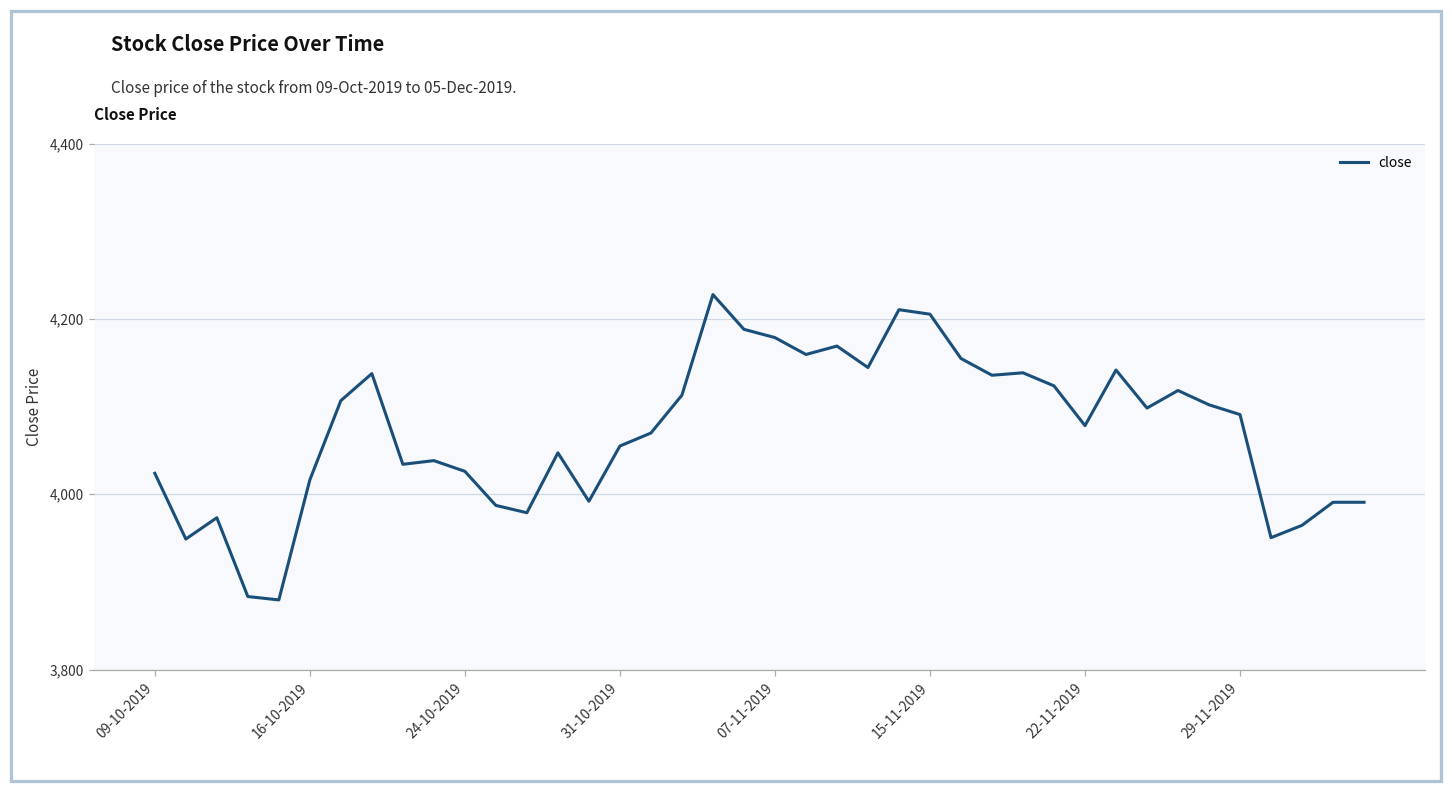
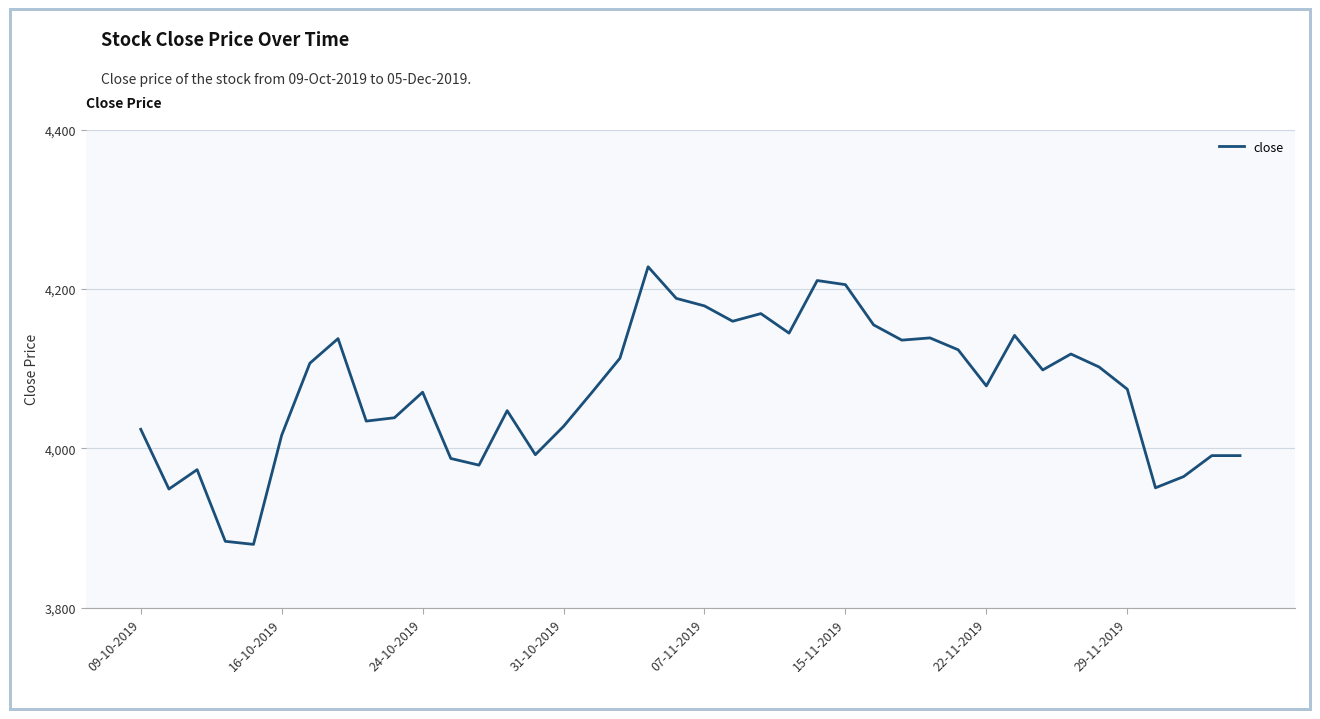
24-10-2019: 4,030 -> 4,070
31-10-2019: 4,060 -> 4,030
29-11-2019: 4,090 -> 4,070
